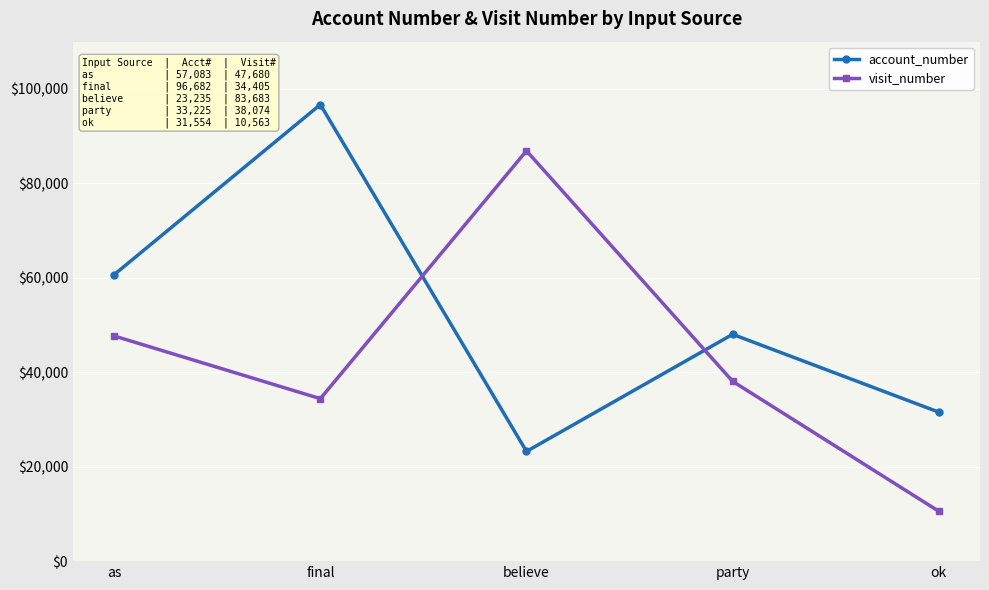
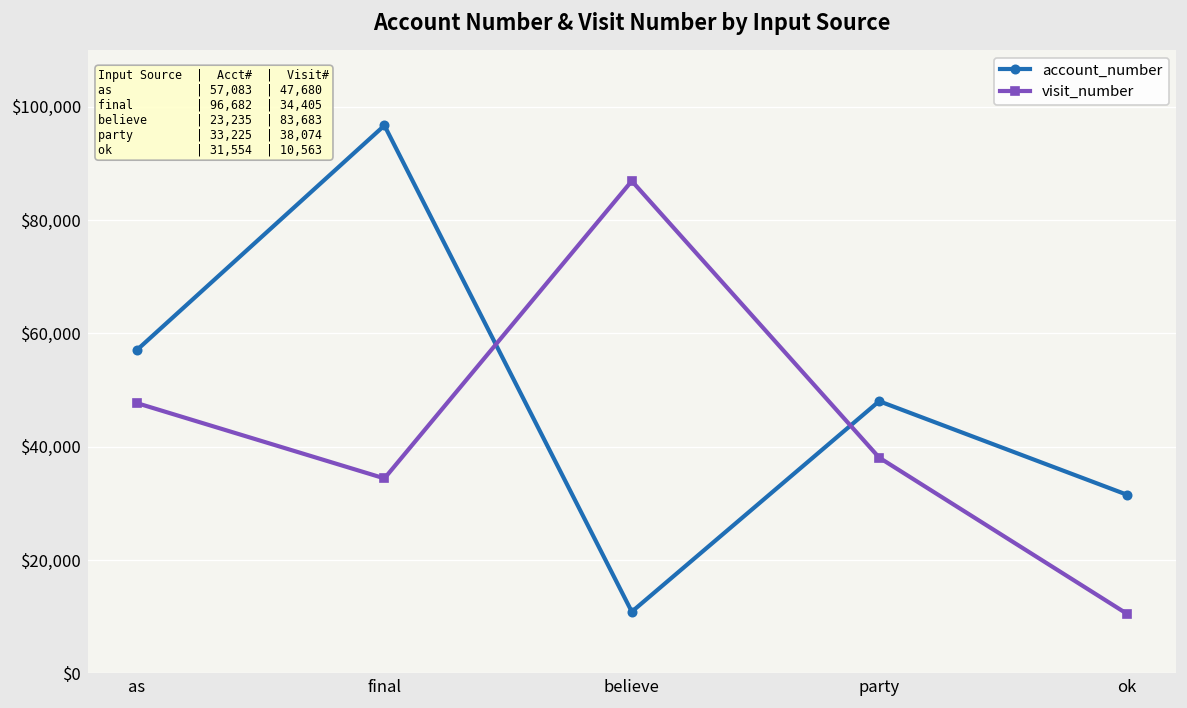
account_number, as: $61,000 -> $57,000
account_number, believe: $23,000 -> $11,000
